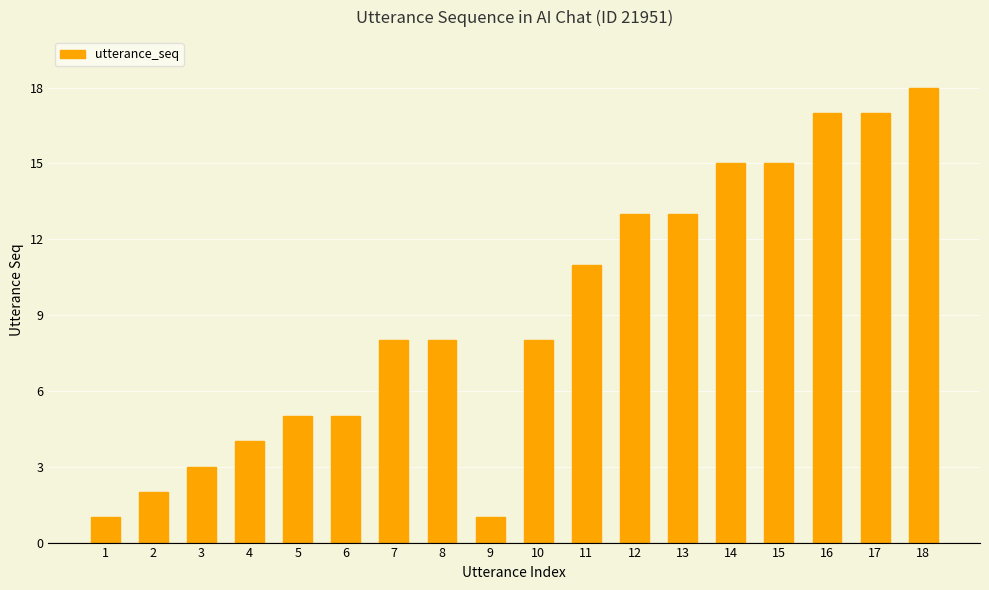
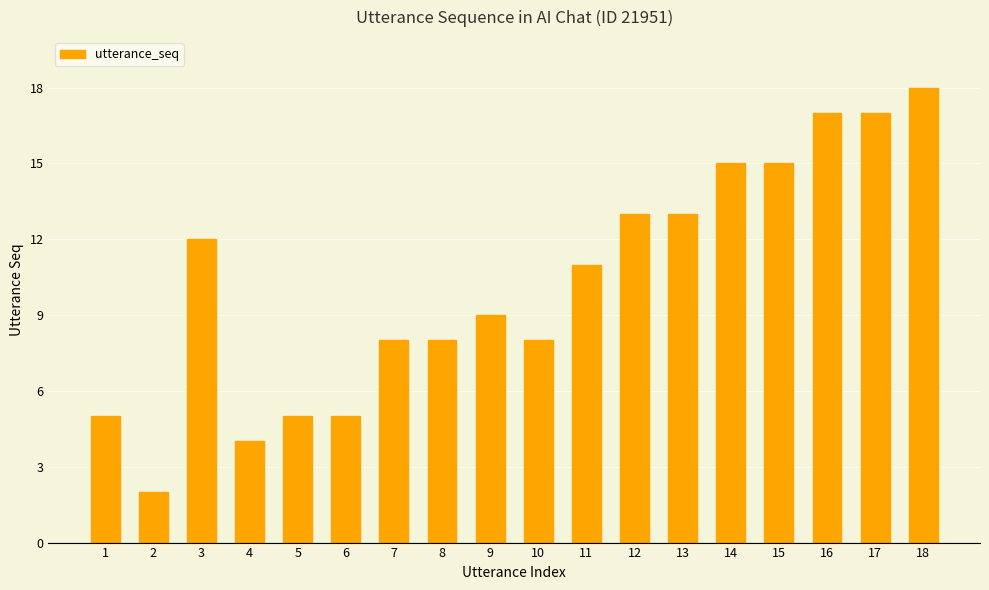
1: 1 -> 5
3: 3 -> 12
9: 1 -> 9
